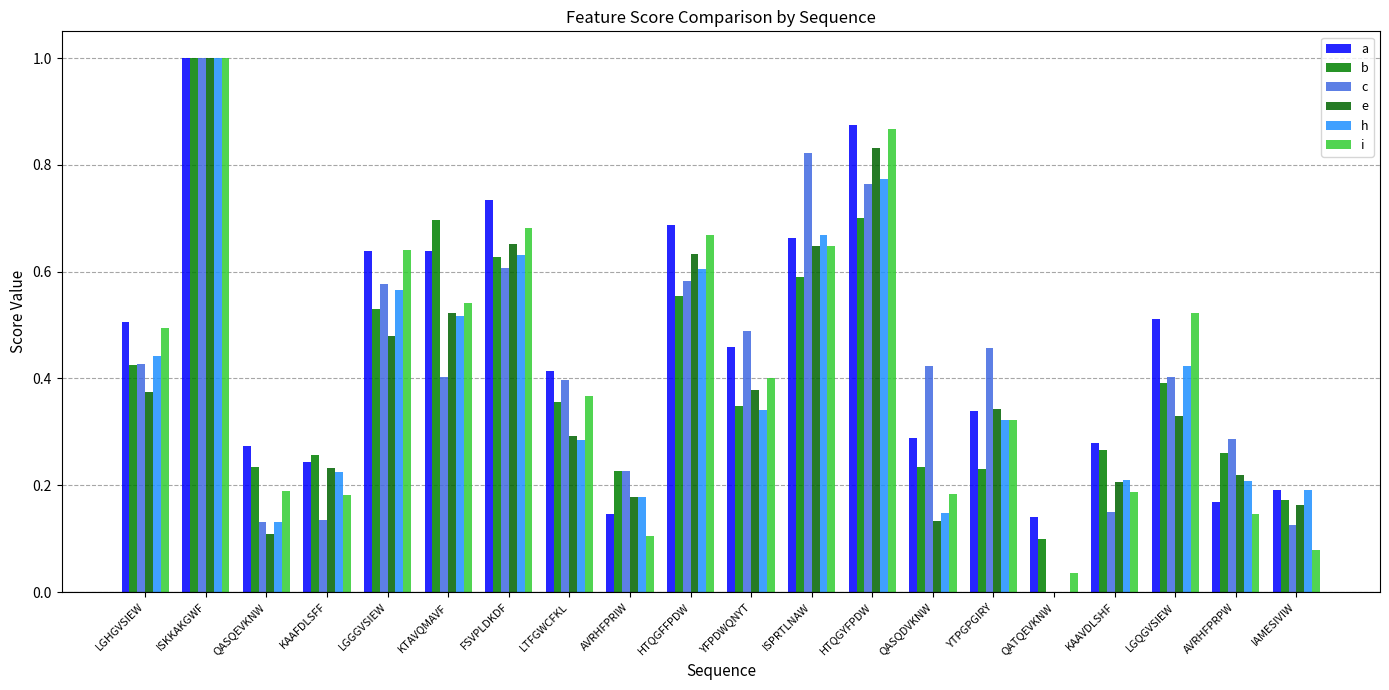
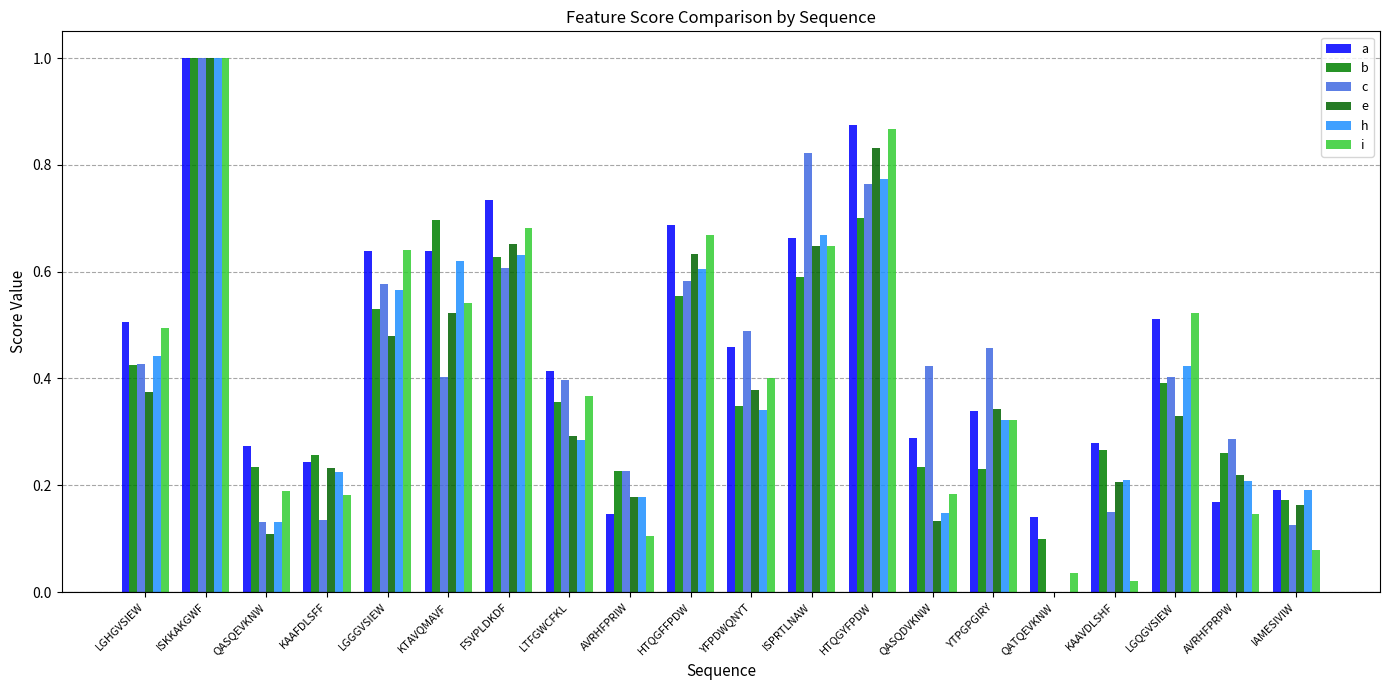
h, KTAVQMAVF: 0.52 -> 0.62
i, KAAVDLSHF: 0.19 -> 0.02
